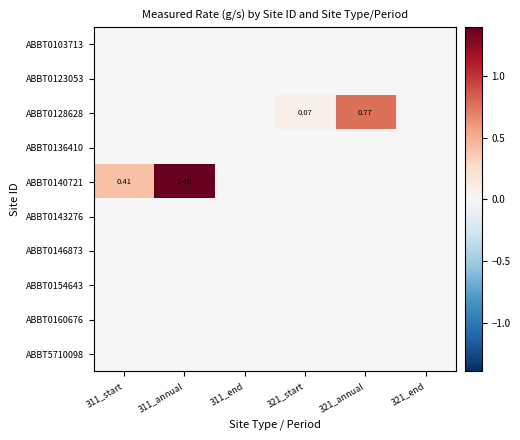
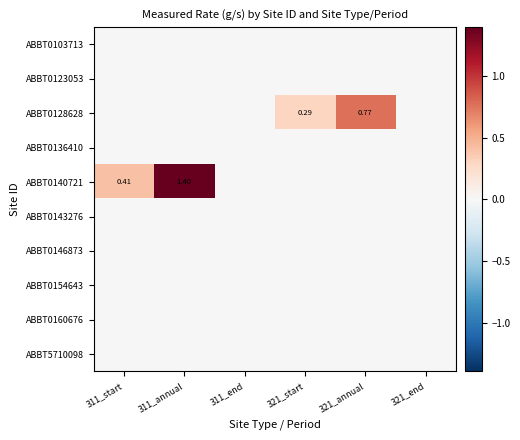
ABBT0128628, 321_start: 0.07 -> 0.29
